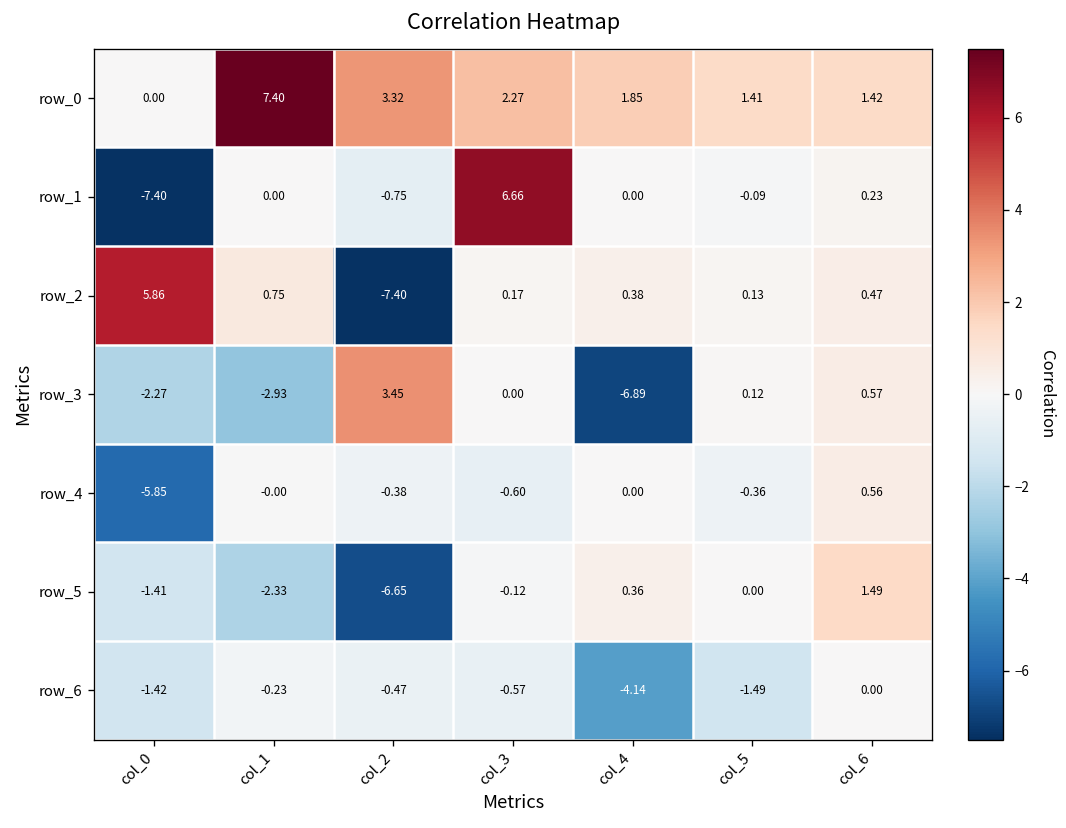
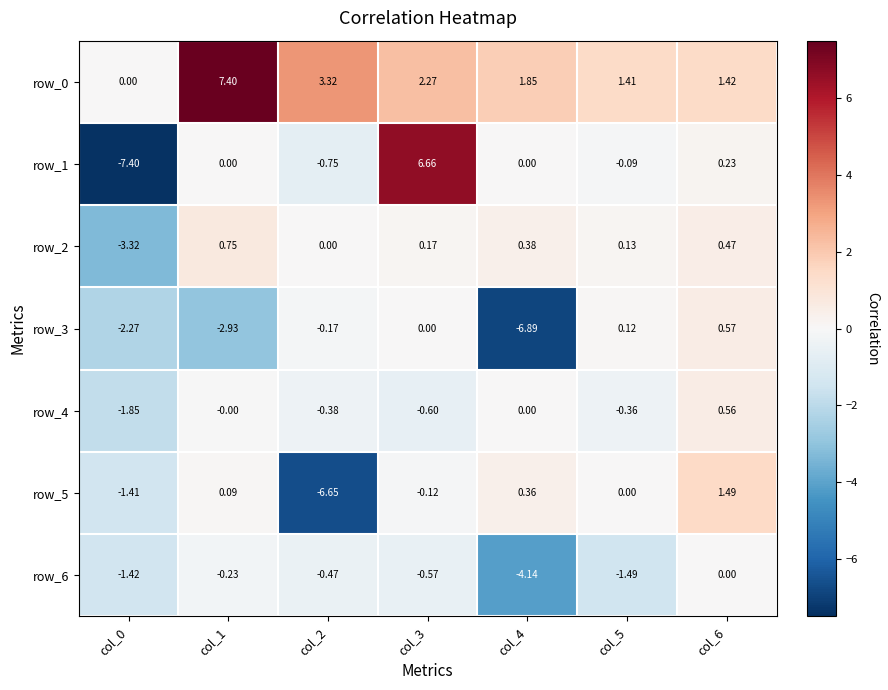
row_2, col_0: 5.86 -> -3.32
row_2, col_2: -7.40 -> 0.00
row_3, col_2: 3.45 -> -0.17
row_4, col_0: -5.85 -> -1.85
row_5, col_1: -2.33 -> 0.09
